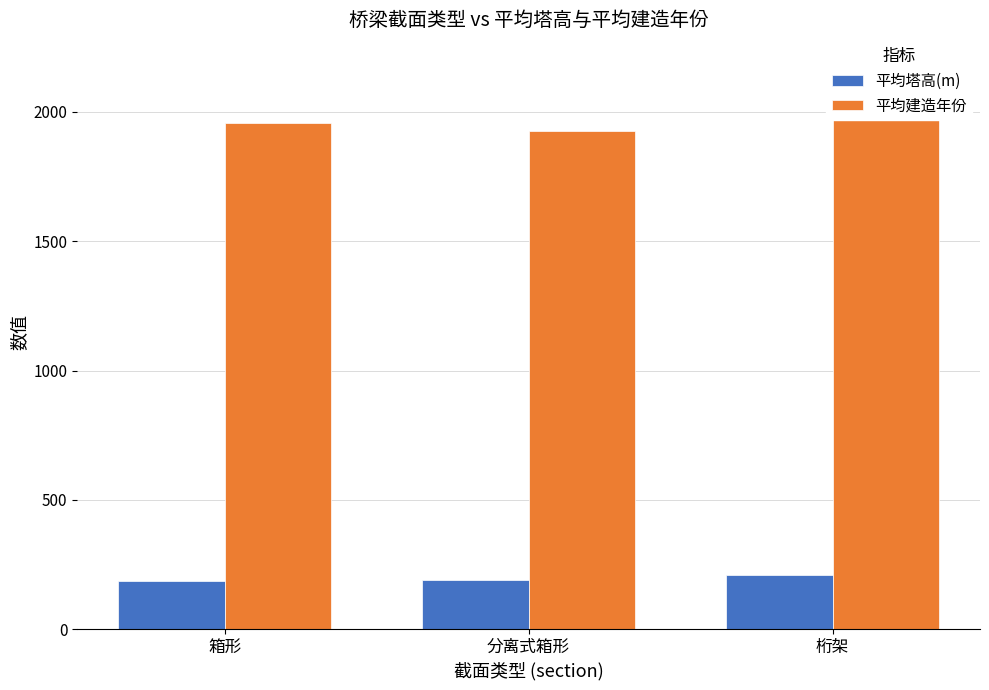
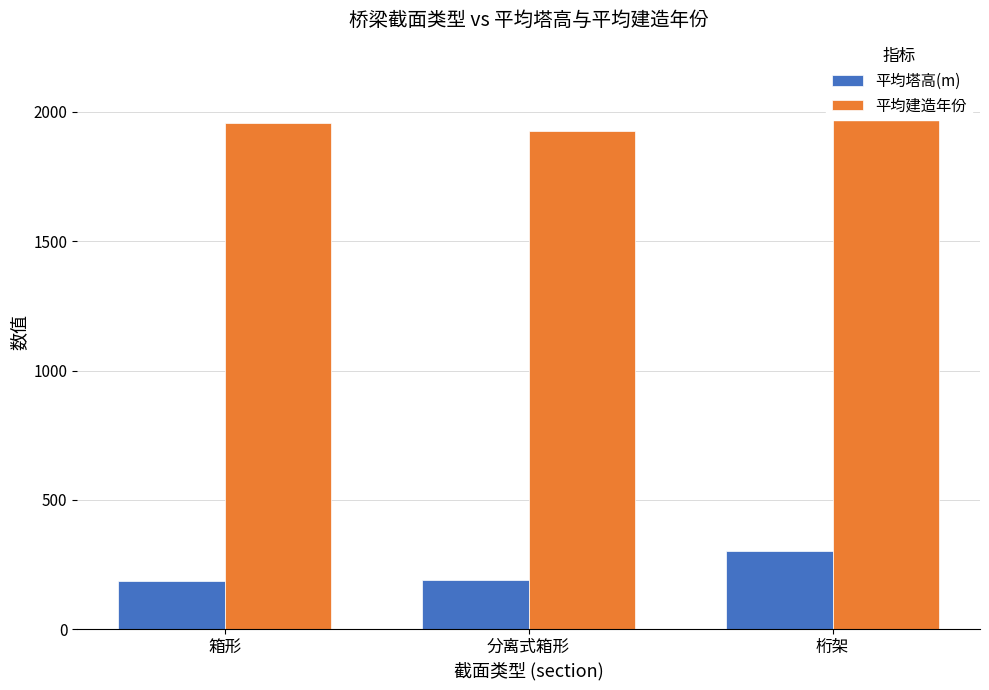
平均塔高(m), 桁架: 210 -> 300
